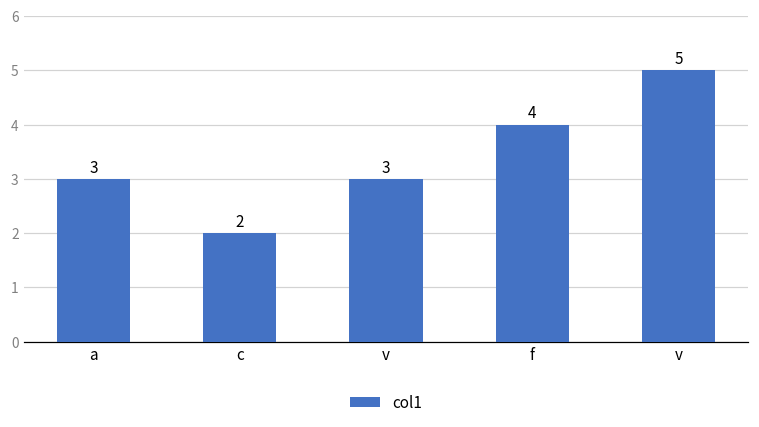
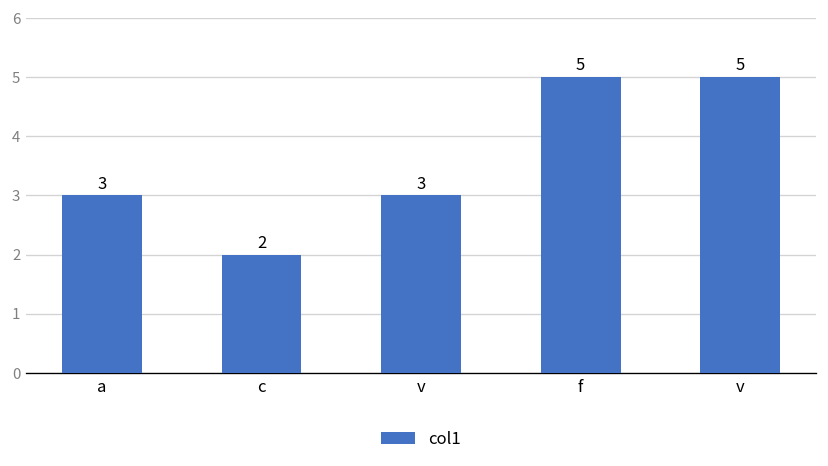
f: 4 -> 5
